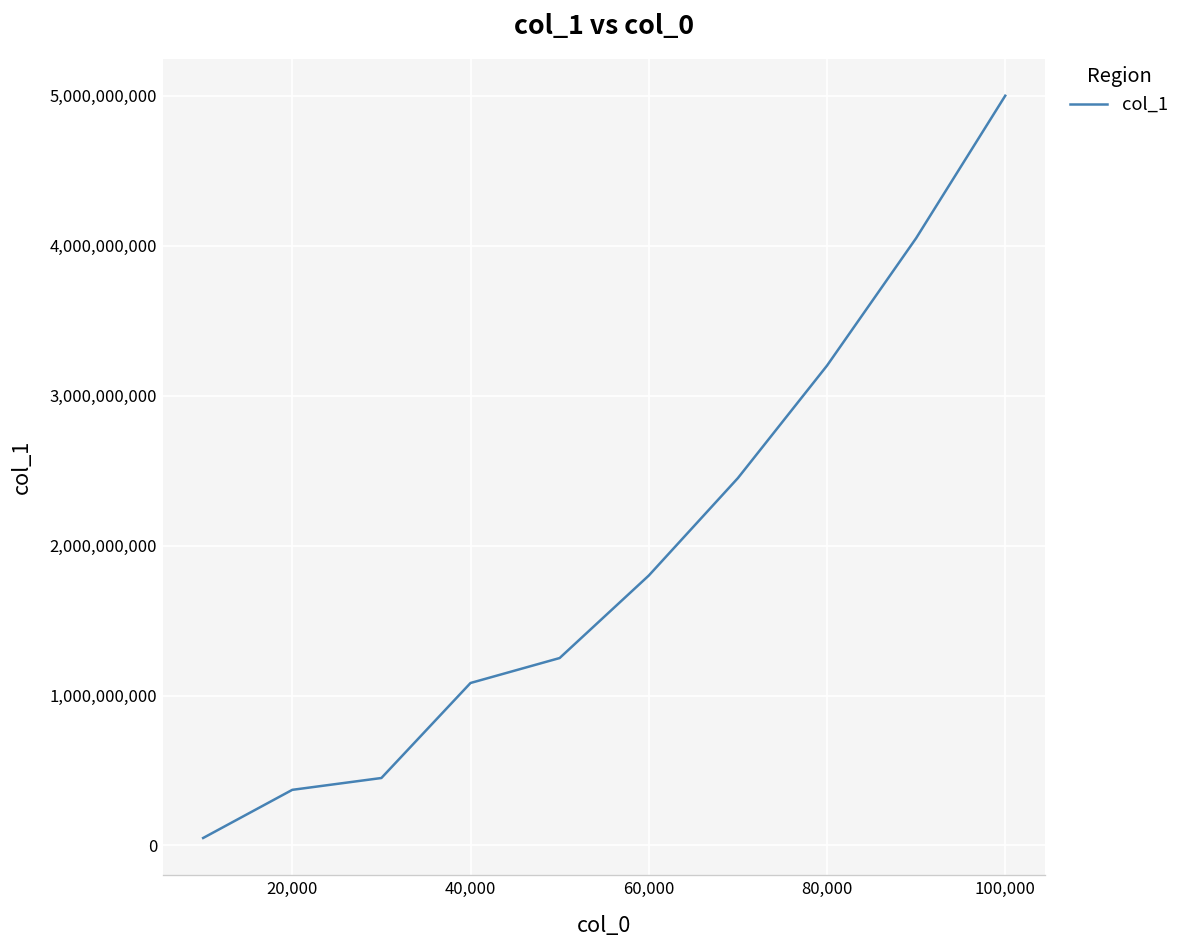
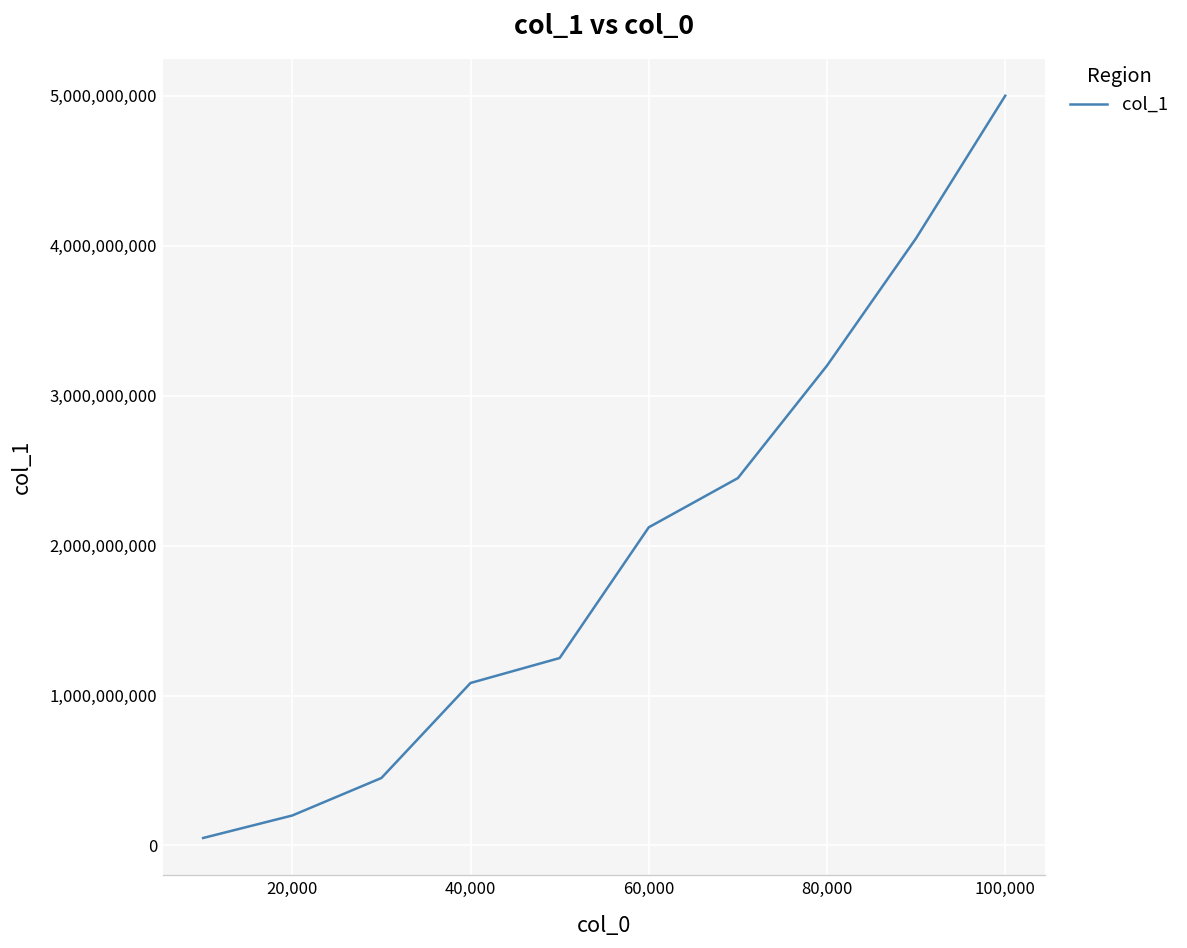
20,000: 370,000,000 -> 200,000,000
60,000: 1,800,000,000 -> 2,120,000,000
